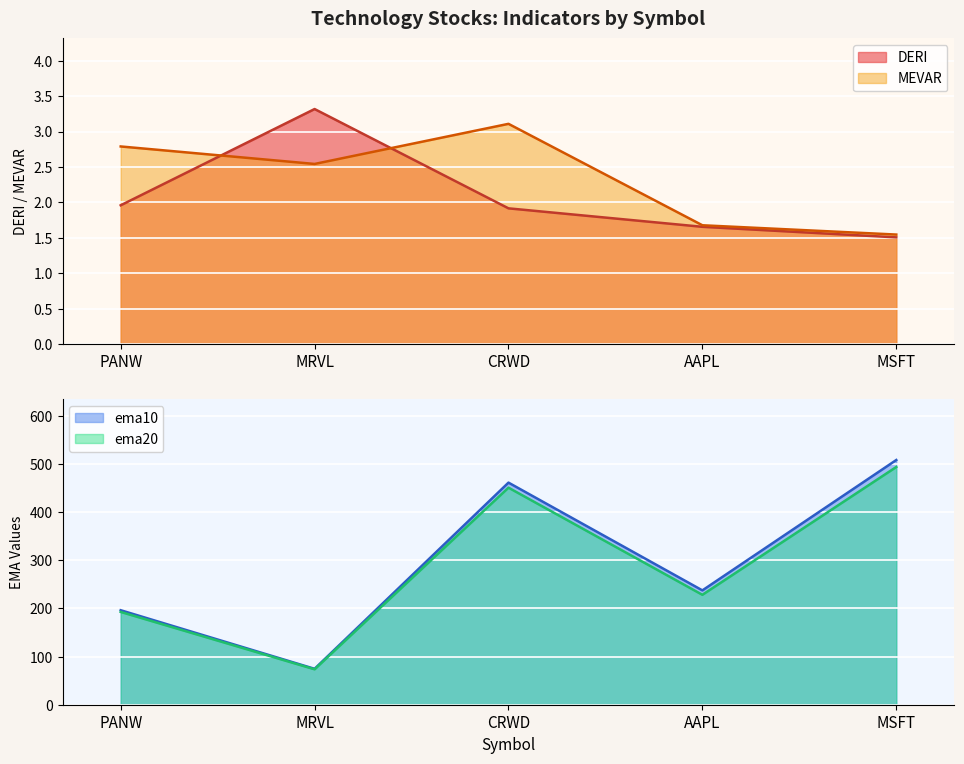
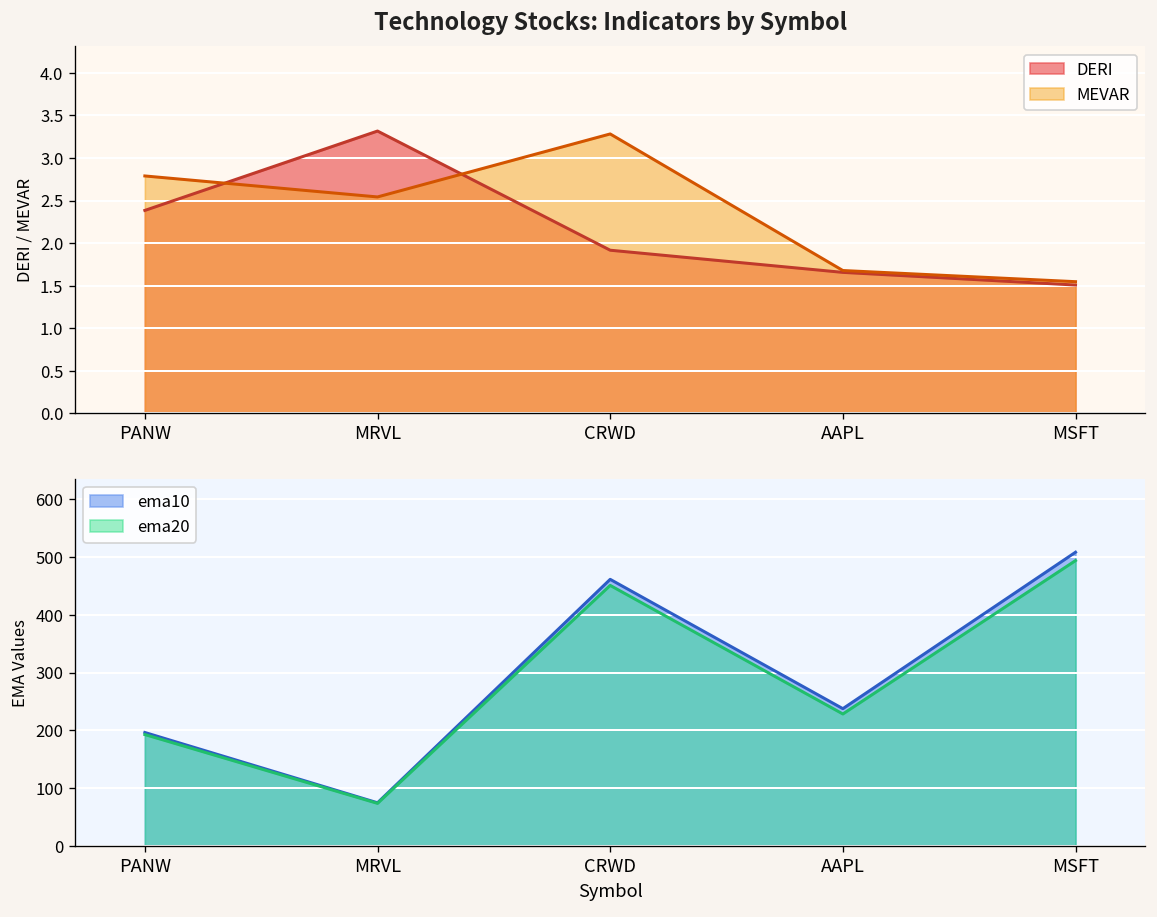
Technology Stocks: Indicators by Symbol, DERI, PANW: 2.0 -> 2.4
Technology Stocks: Indicators by Symbol, MEVAR, CRWD: 3.1 -> 3.3
